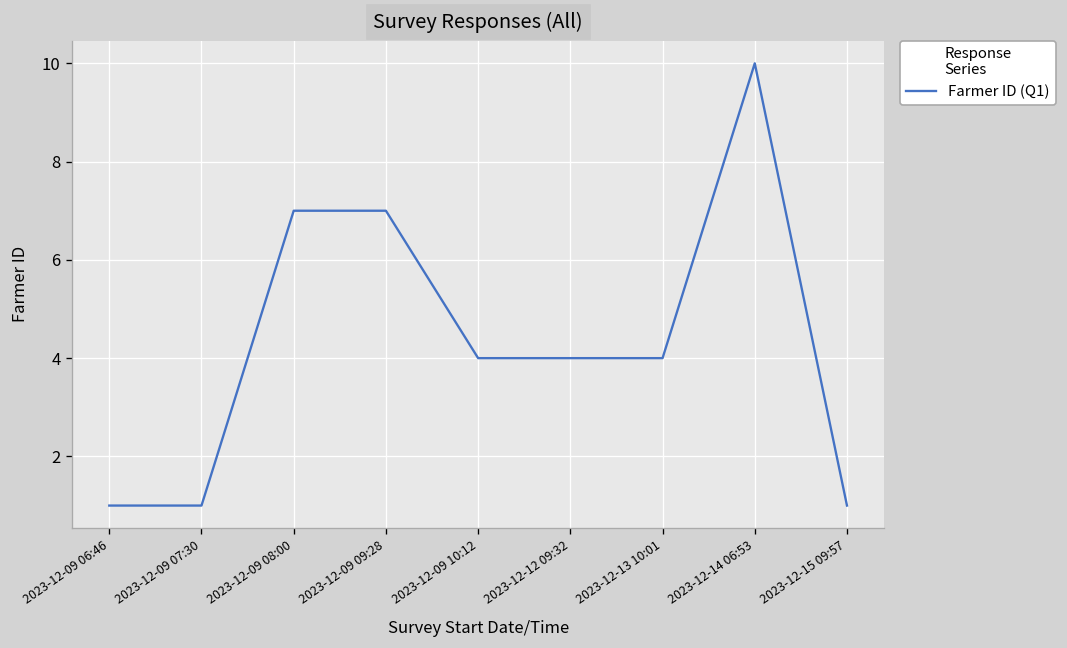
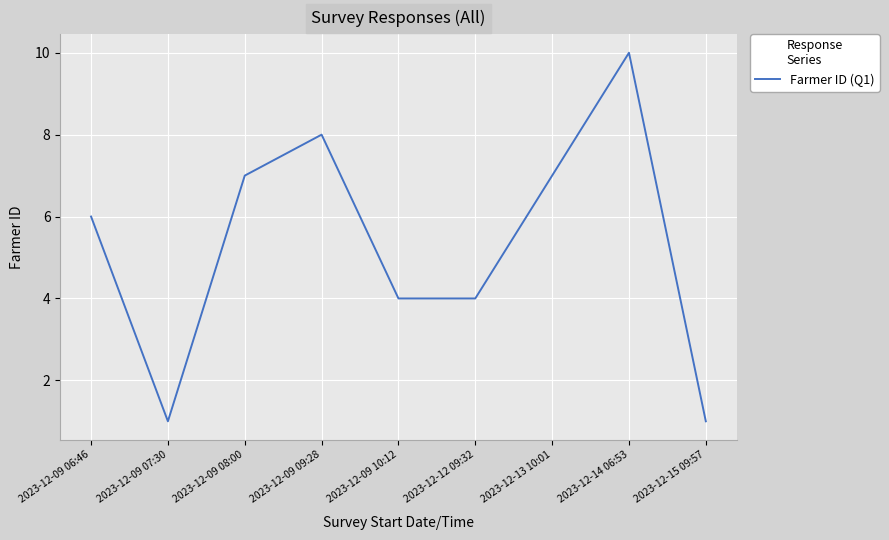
2023-12-09 06:46: 1 -> 6
2023-12-09 09:28: 7 -> 8
2023-12-13 10:01: 4 -> 7
